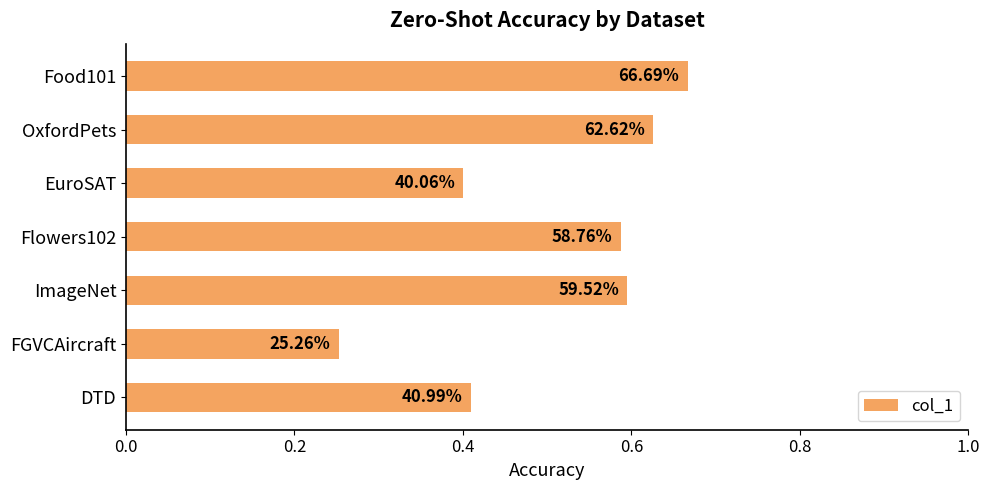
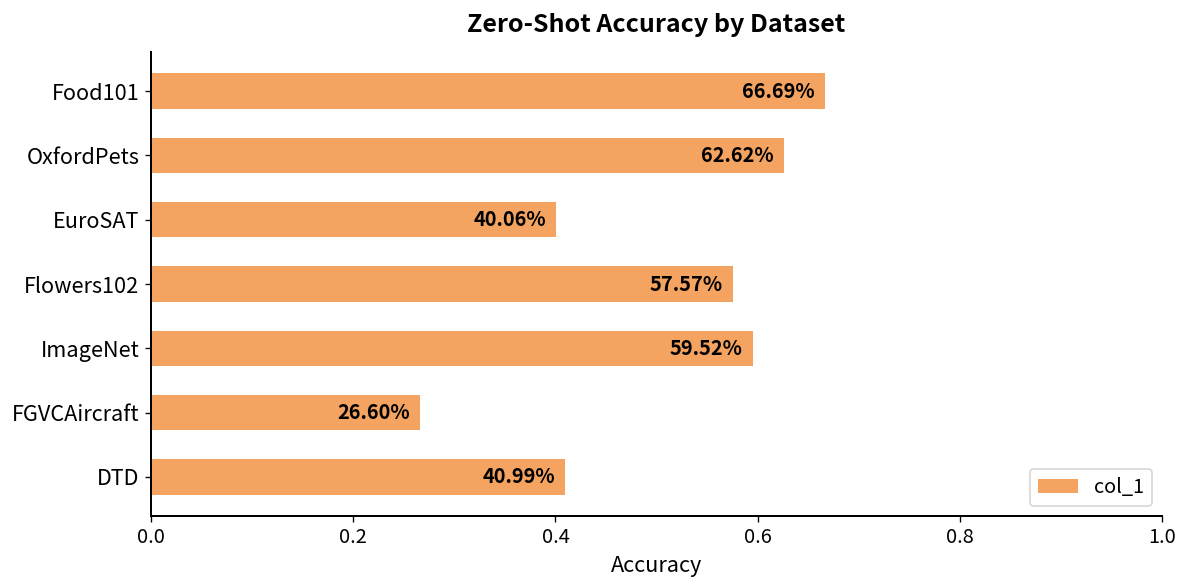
Flowers102: 58.76% -> 57.57%
FGVCAircraft: 25.26% -> 26.60%
